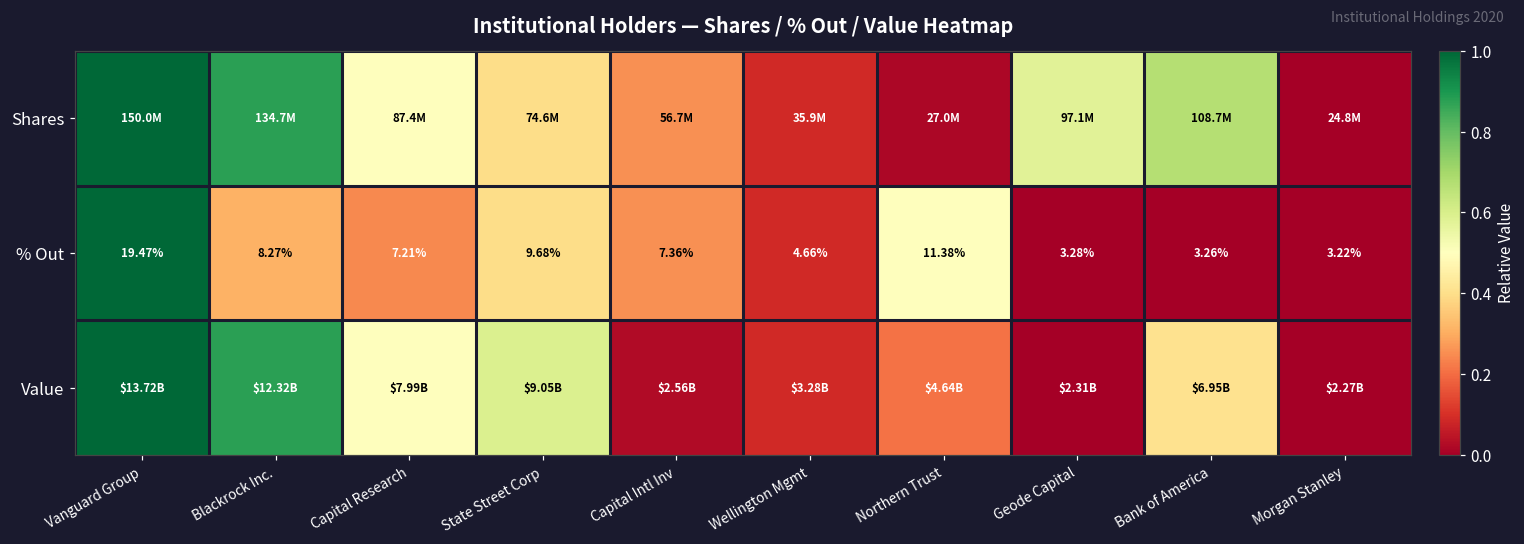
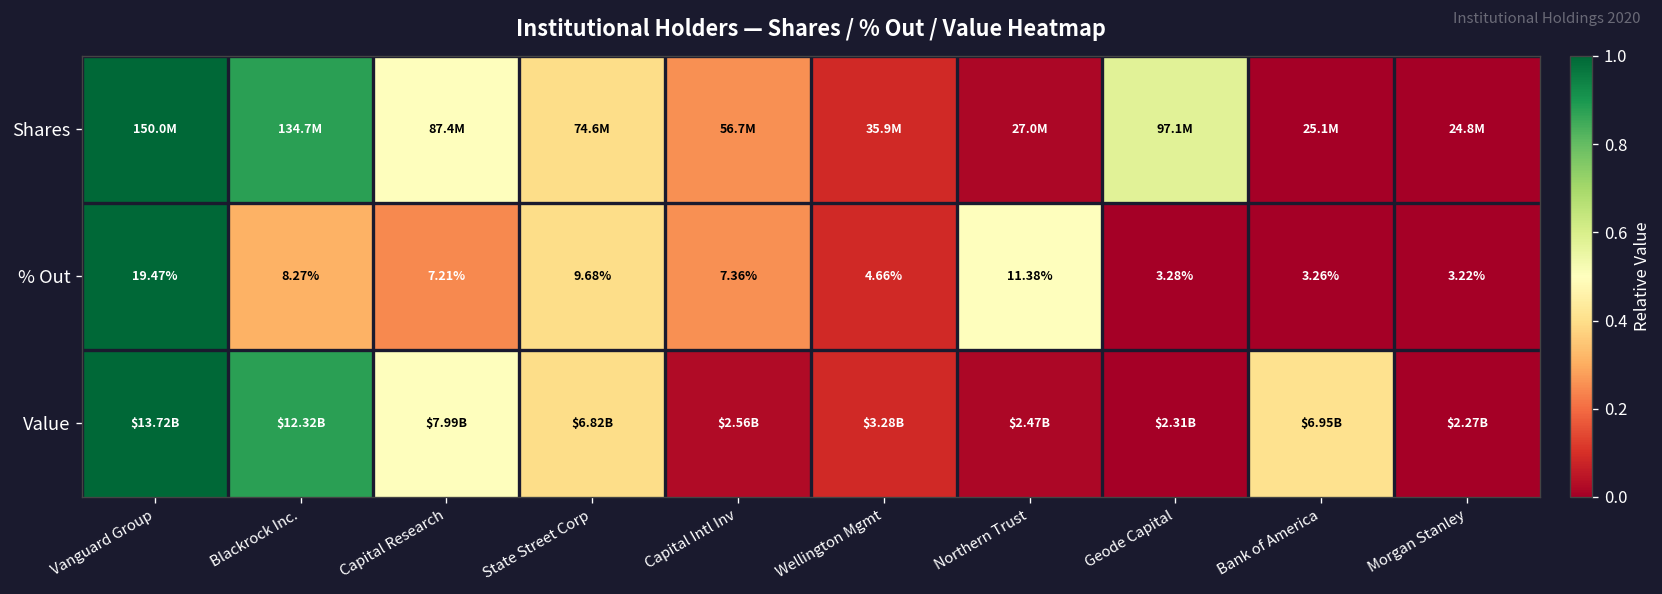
Shares, Bank of America: 108.7M -> 25.1M
Value, State Street Corp: $9.05B -> $6.82B
Value, Northern Trust: $4.64B -> $2.47B
